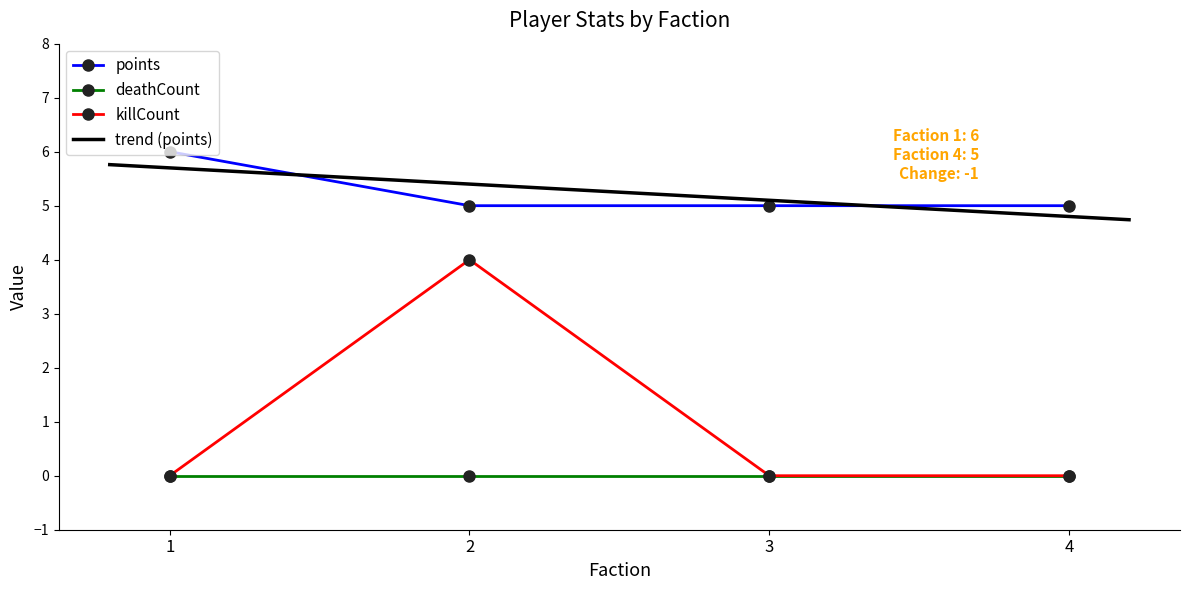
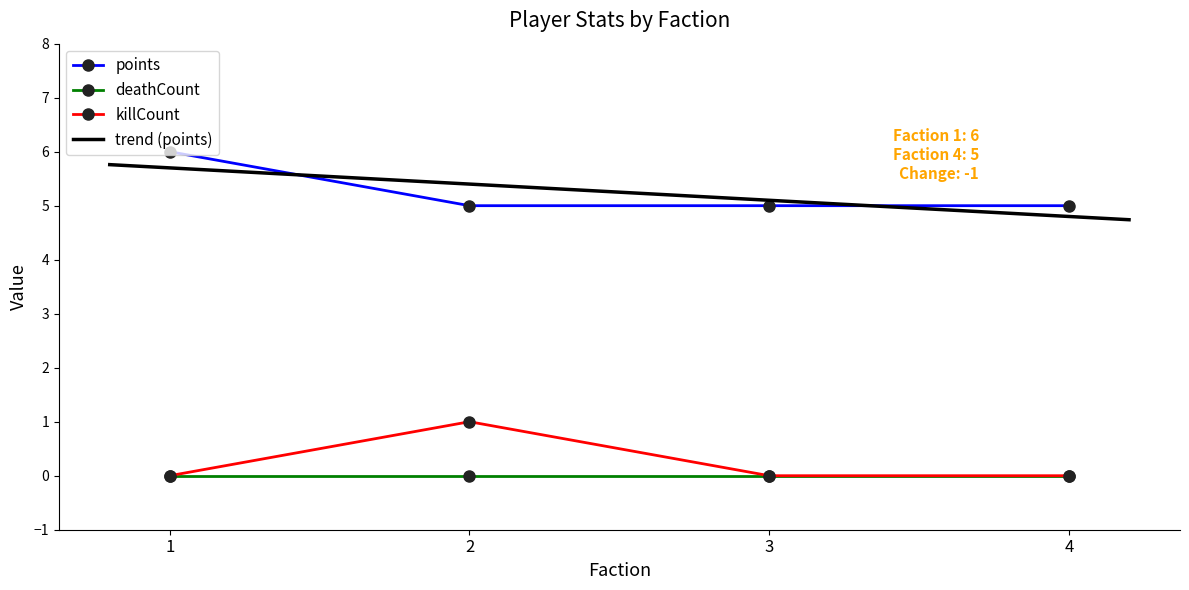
killCount, 2: 4 -> 1
